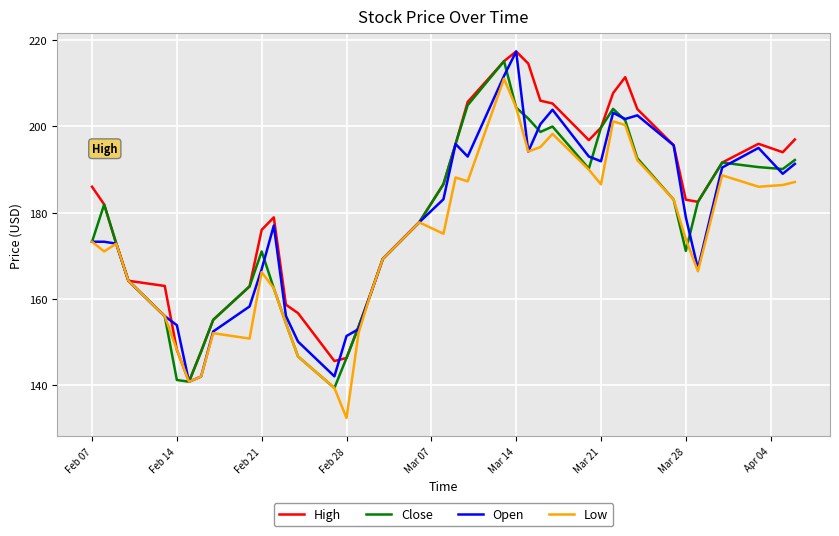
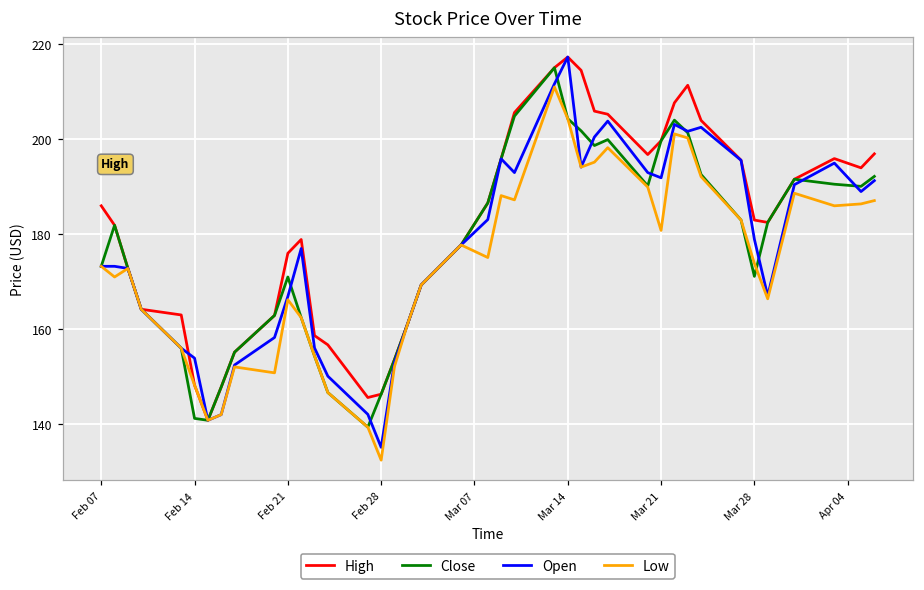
Open, Feb 28: 151 -> 135
Low, Mar 21: 187 -> 181
